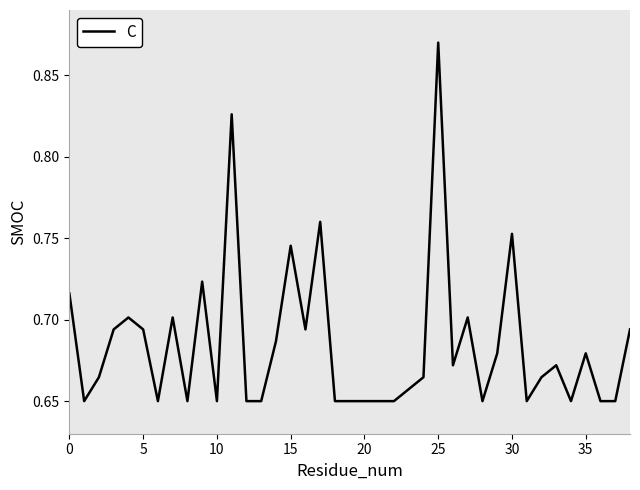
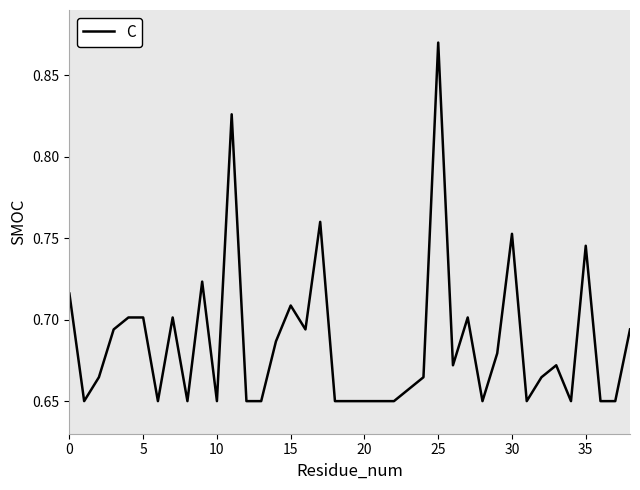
5: 0.694 -> 0.701
15: 0.745 -> 0.709
35: 0.679 -> 0.745
